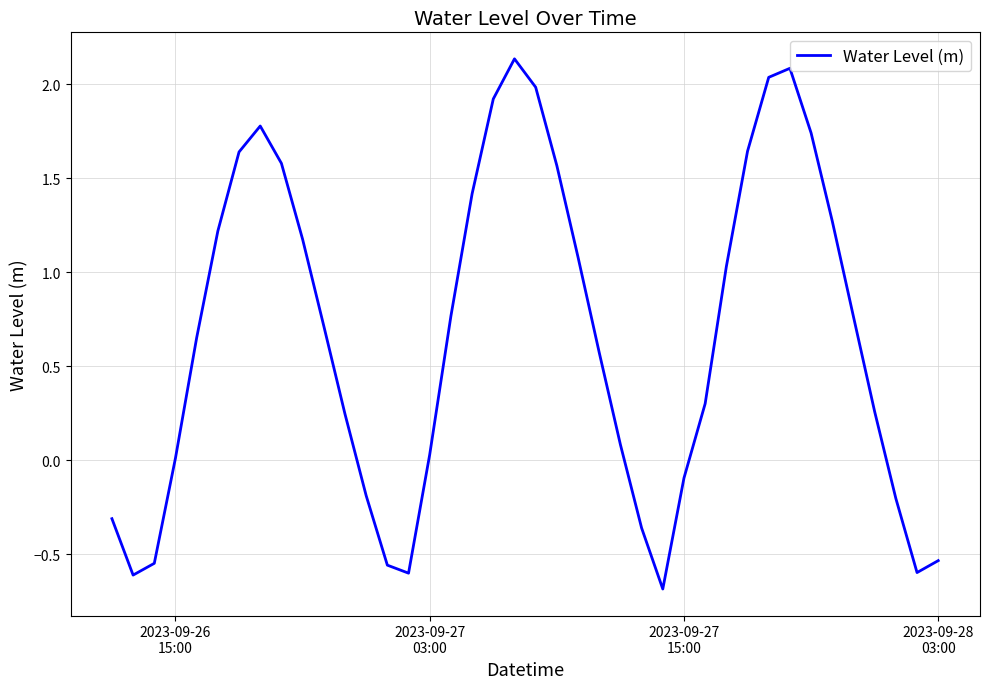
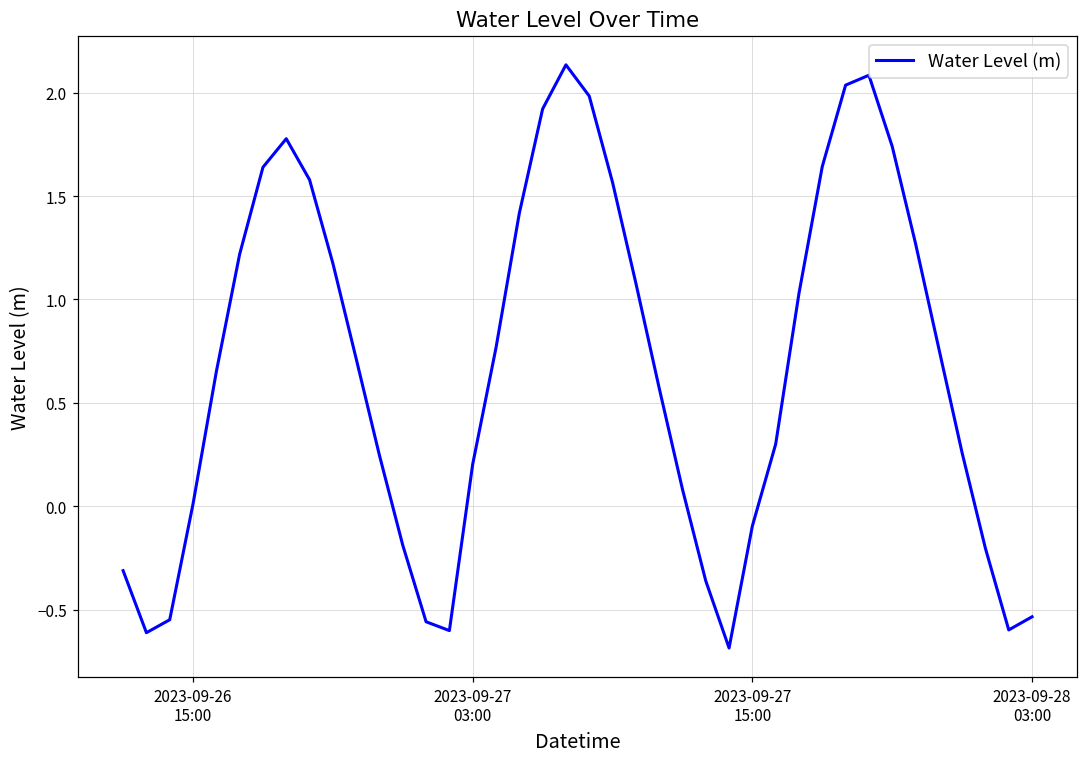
2023-09-27 03:00: 0.03 -> 0.20
